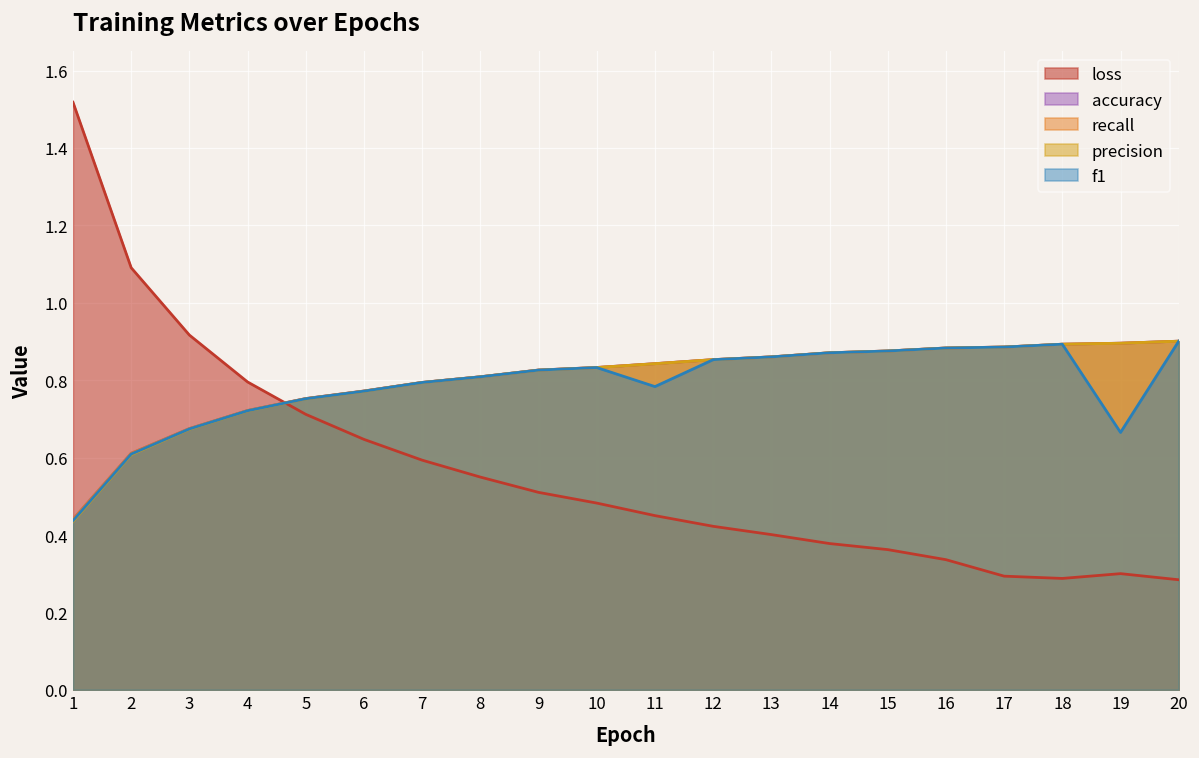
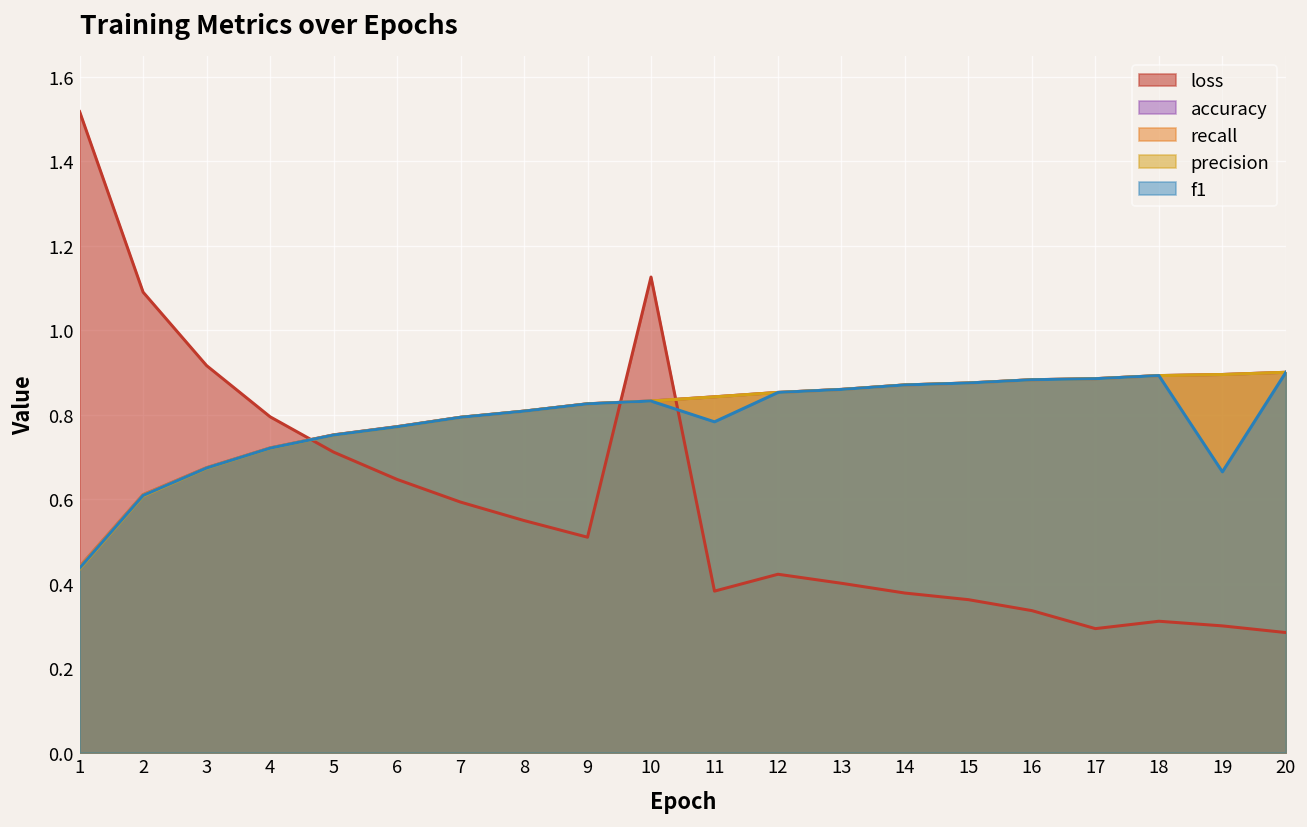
loss, 10: 0.48 -> 1.13
loss, 11: 0.45 -> 0.38
loss, 18: 0.29 -> 0.31
